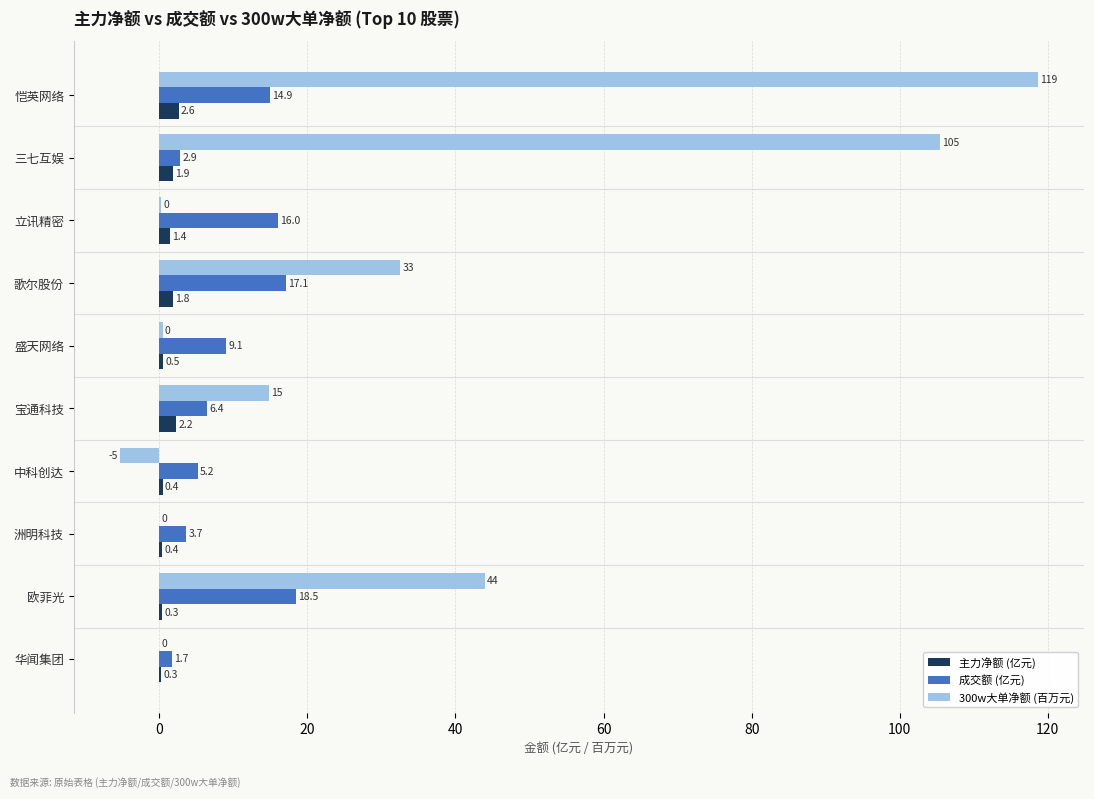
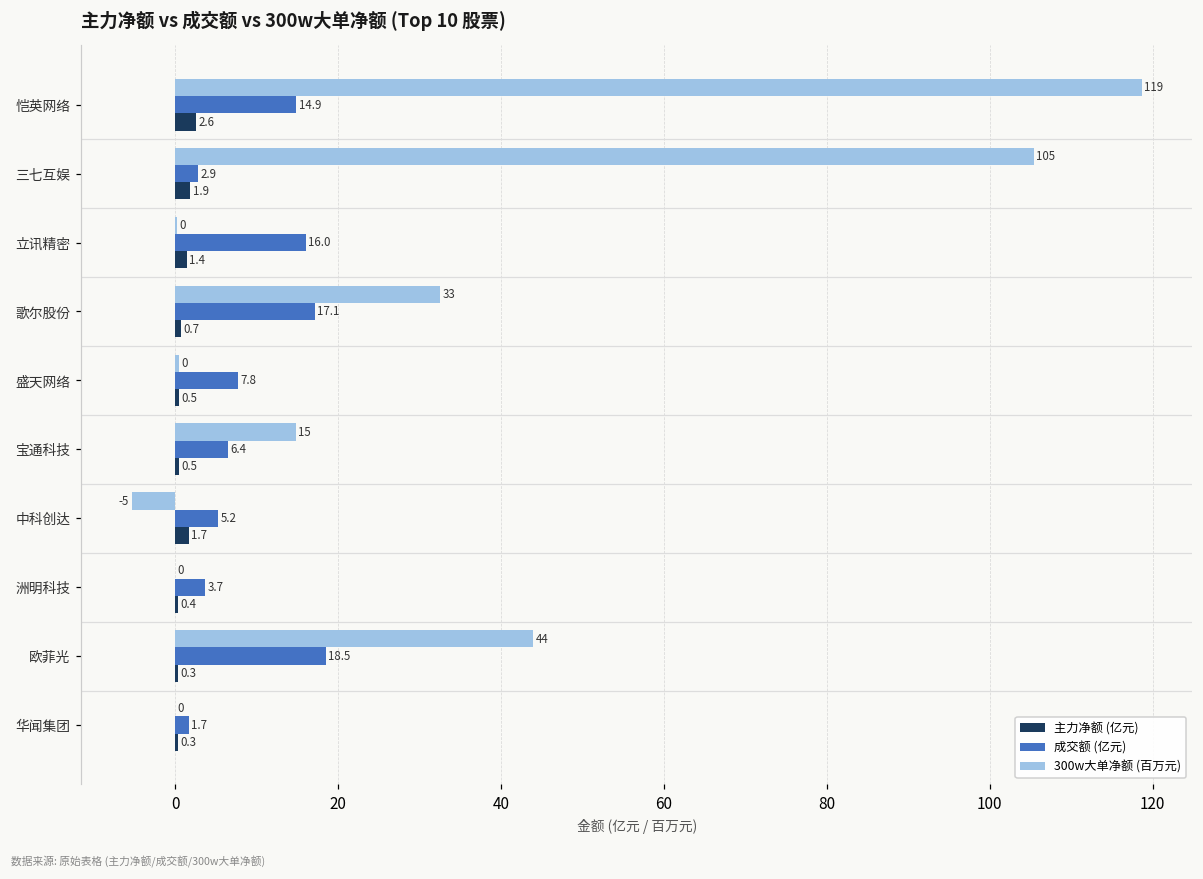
主力净额 (亿元), 歌尔股份: 1.8 -> 0.7
成交额 (亿元), 盛天网络: 9.1 -> 7.8
主力净额 (亿元), 宝通科技: 2.2 -> 0.5
主力净额 (亿元), 中科创达: 0.4 -> 1.7
